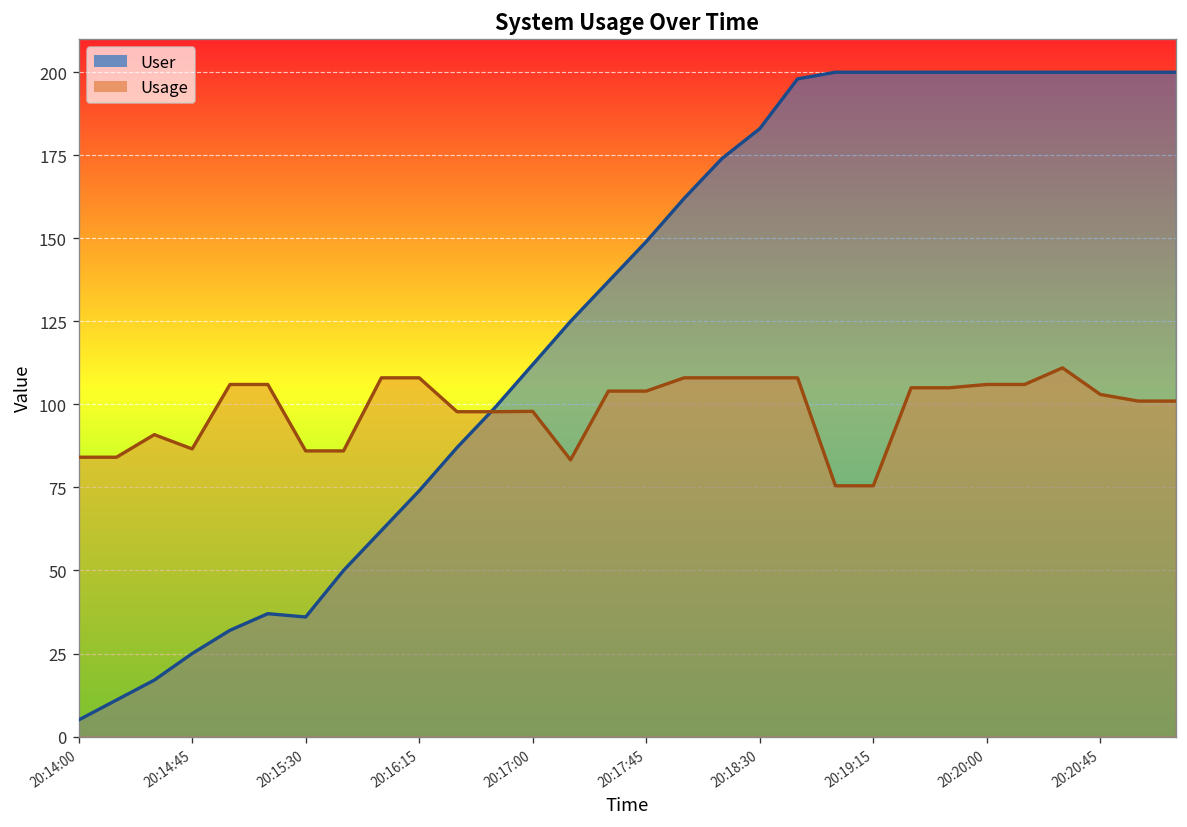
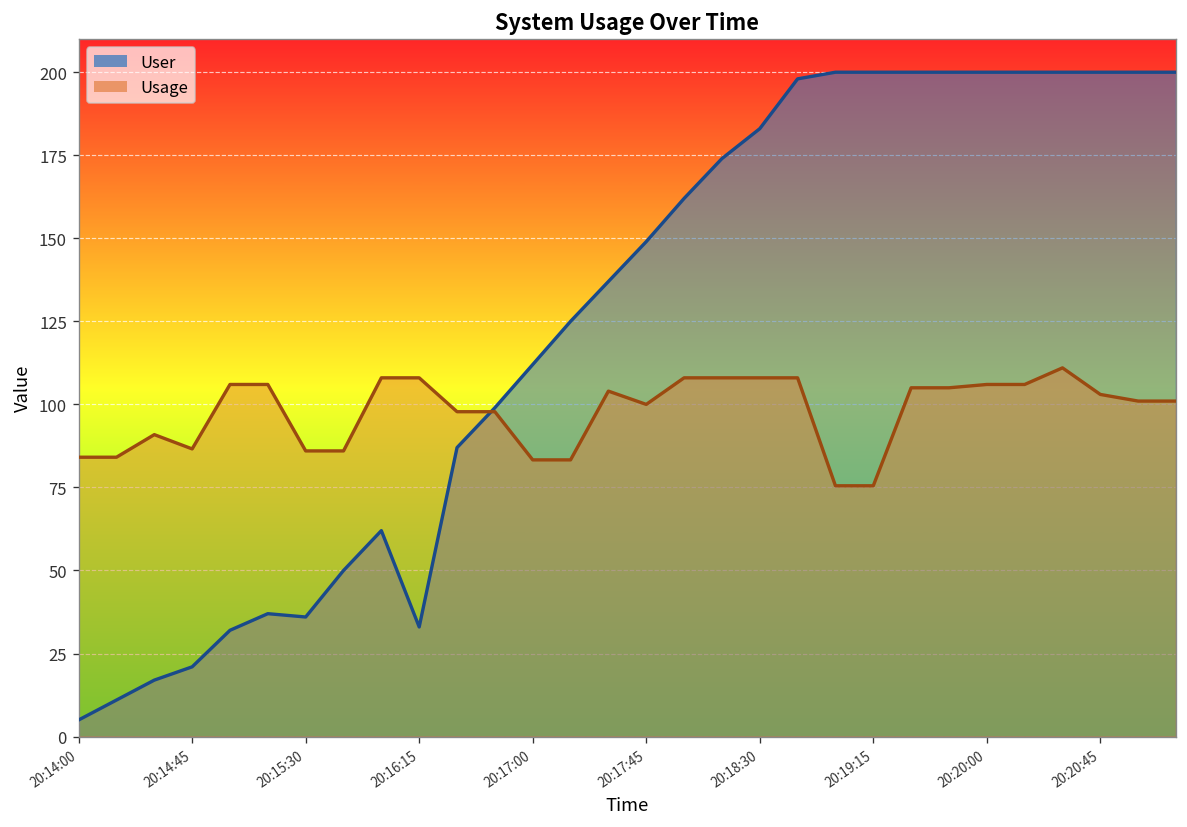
User, 20:14:45: 25 -> 21
User, 20:16:15: 74 -> 33
Usage, 20:17:00: 98 -> 83
Usage, 20:17:45: 104 -> 100
